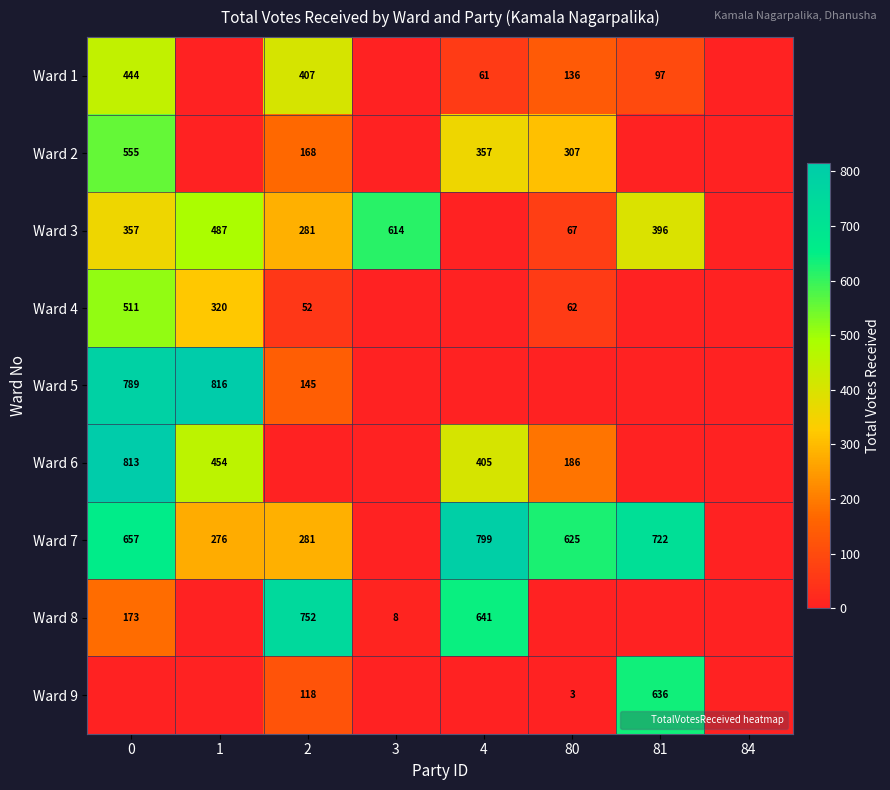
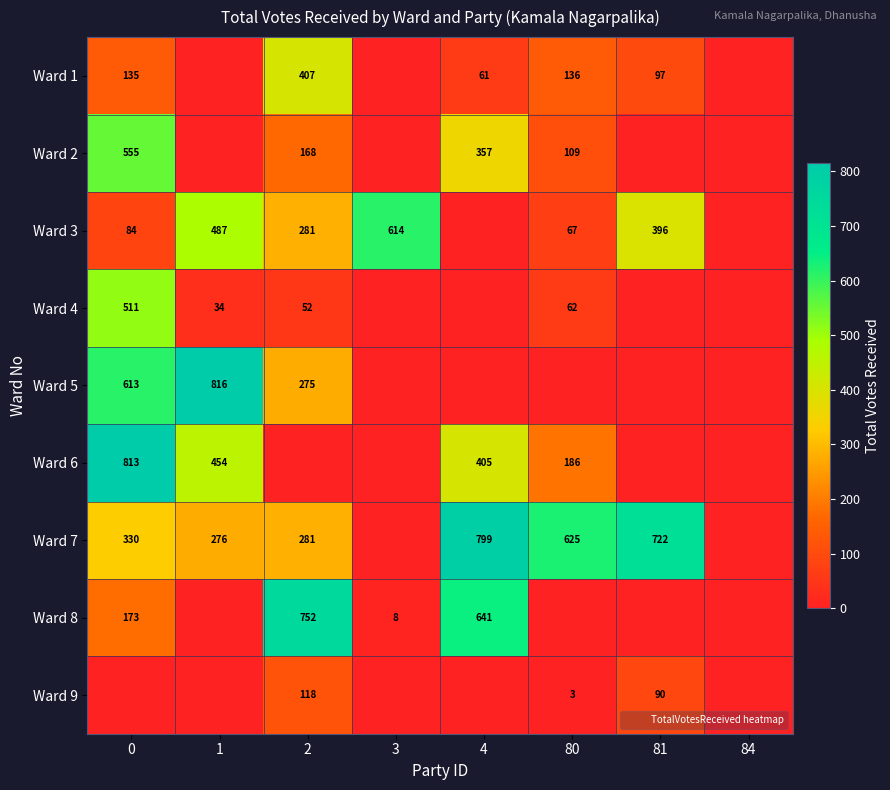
Ward 1, 0: 444 -> 135
Ward 2, 80: 307 -> 109
Ward 3, 0: 357 -> 84
Ward 4, 1: 320 -> 34
Ward 5, 0: 789 -> 613
Ward 5, 2: 145 -> 275
Ward 7, 0: 657 -> 330
Ward 9, 81: 636 -> 90
